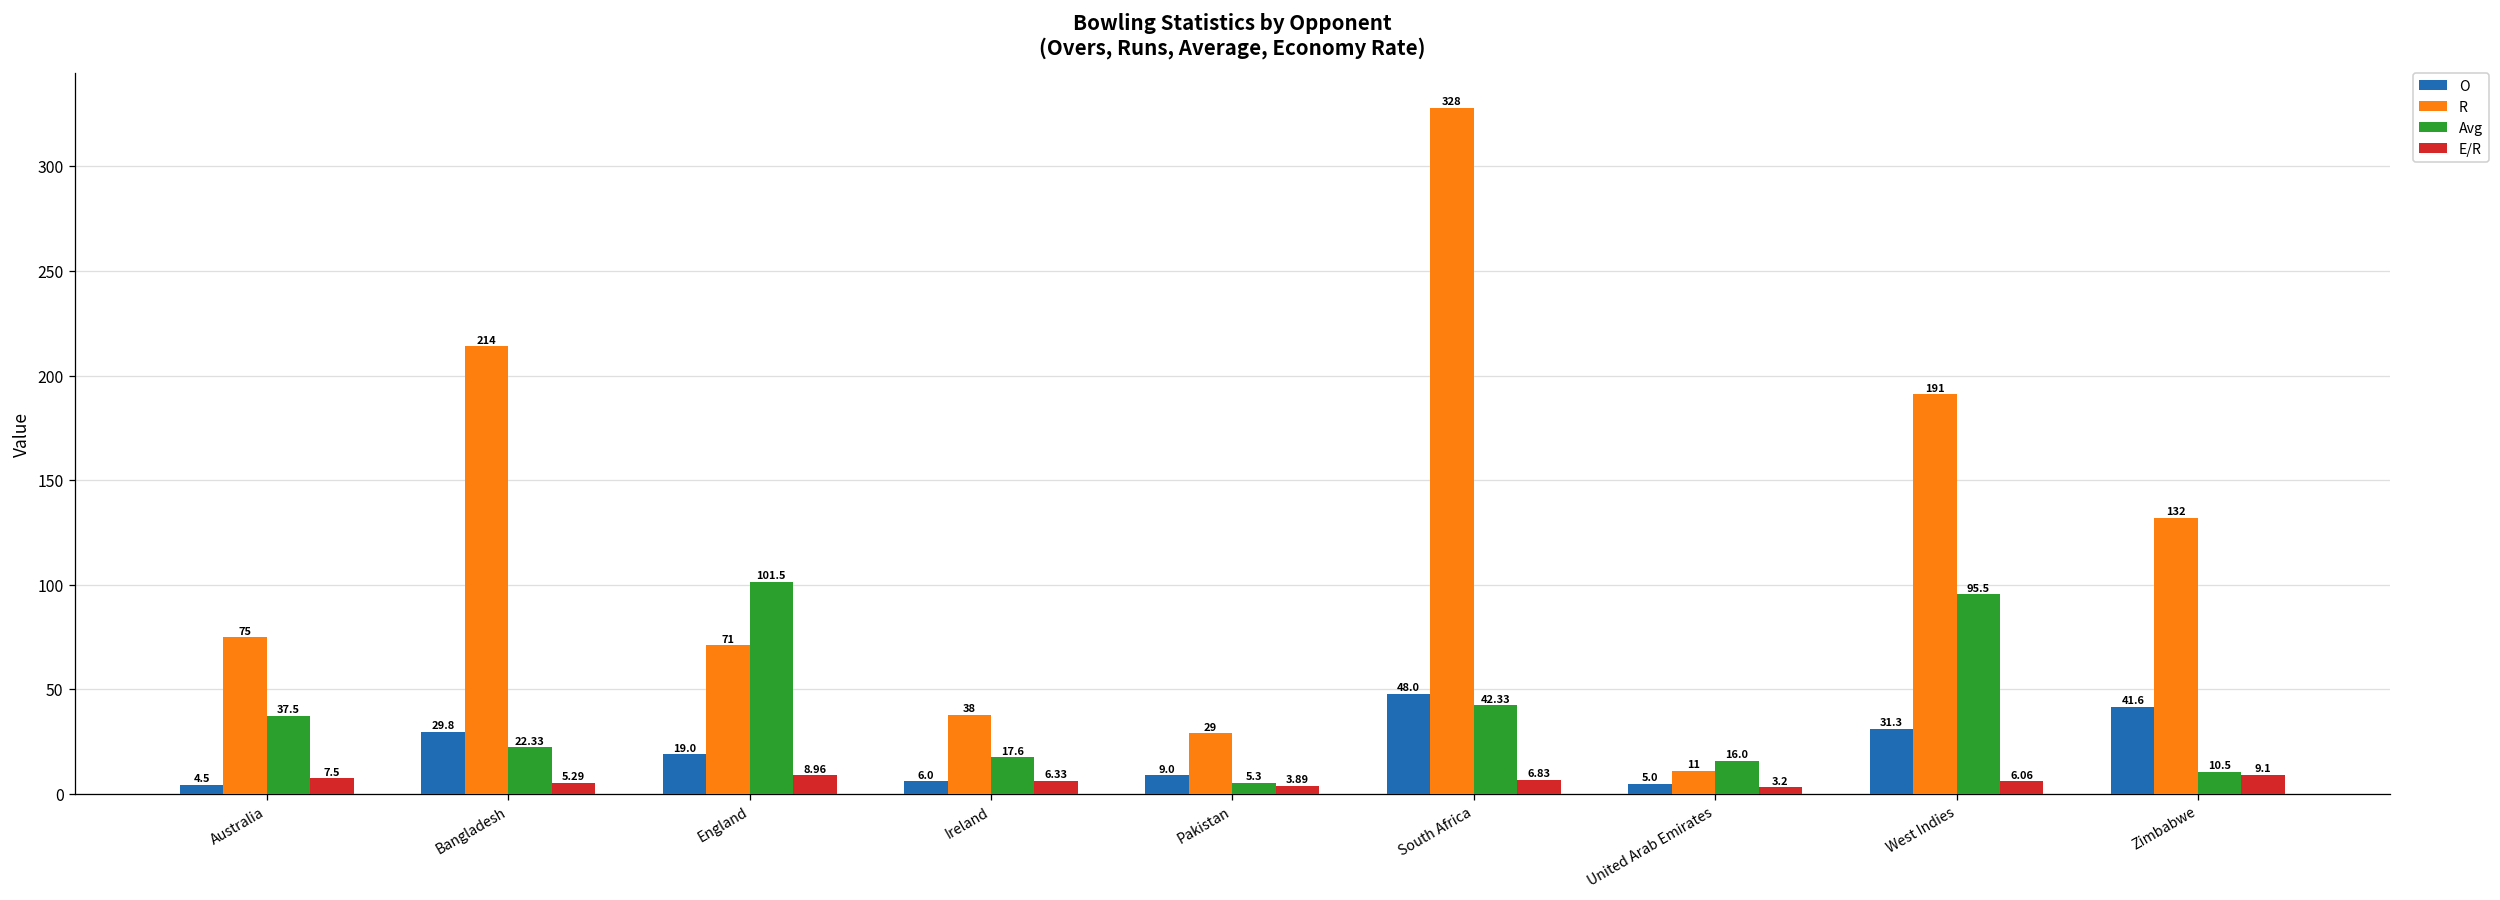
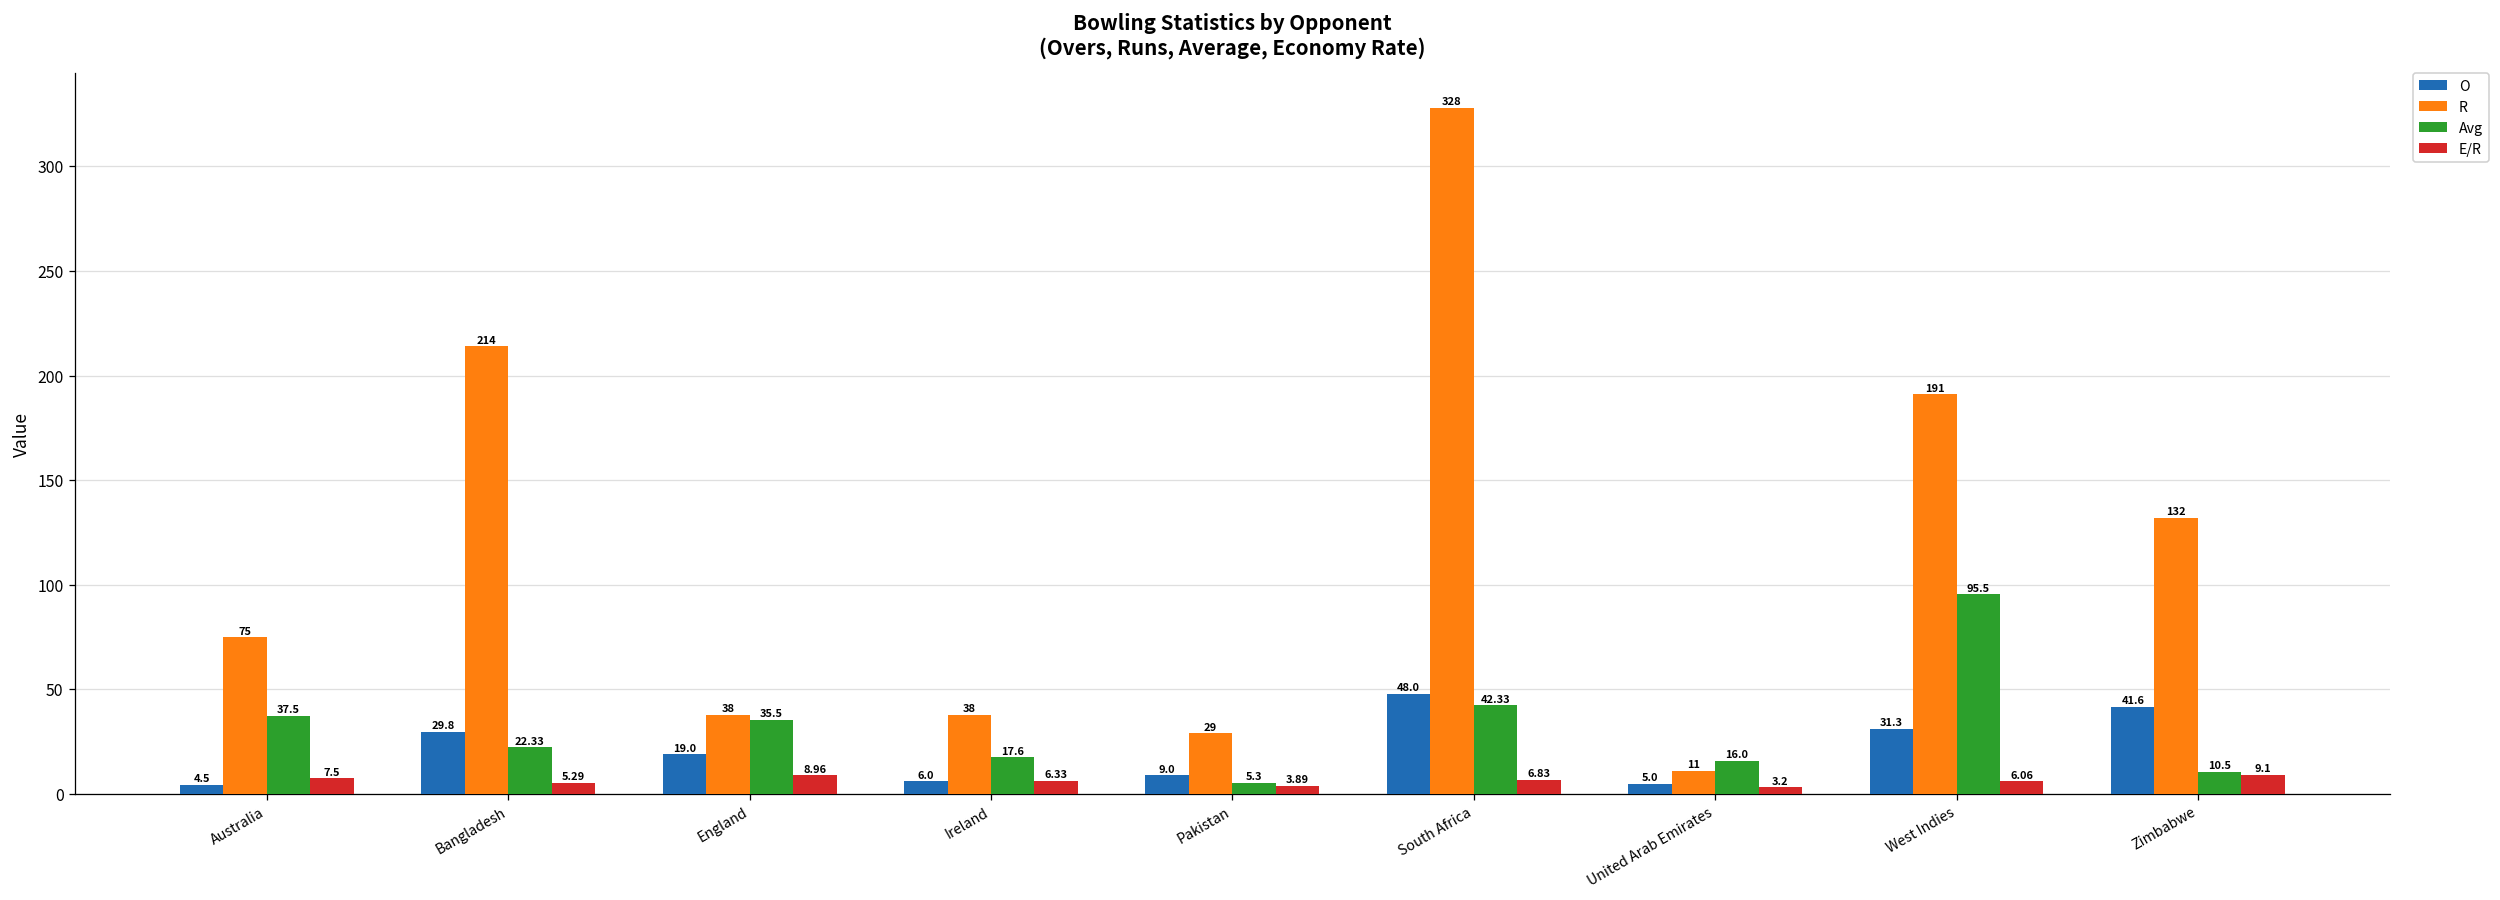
R, England: 71 -> 38
Avg, England: 101.5 -> 35.5
